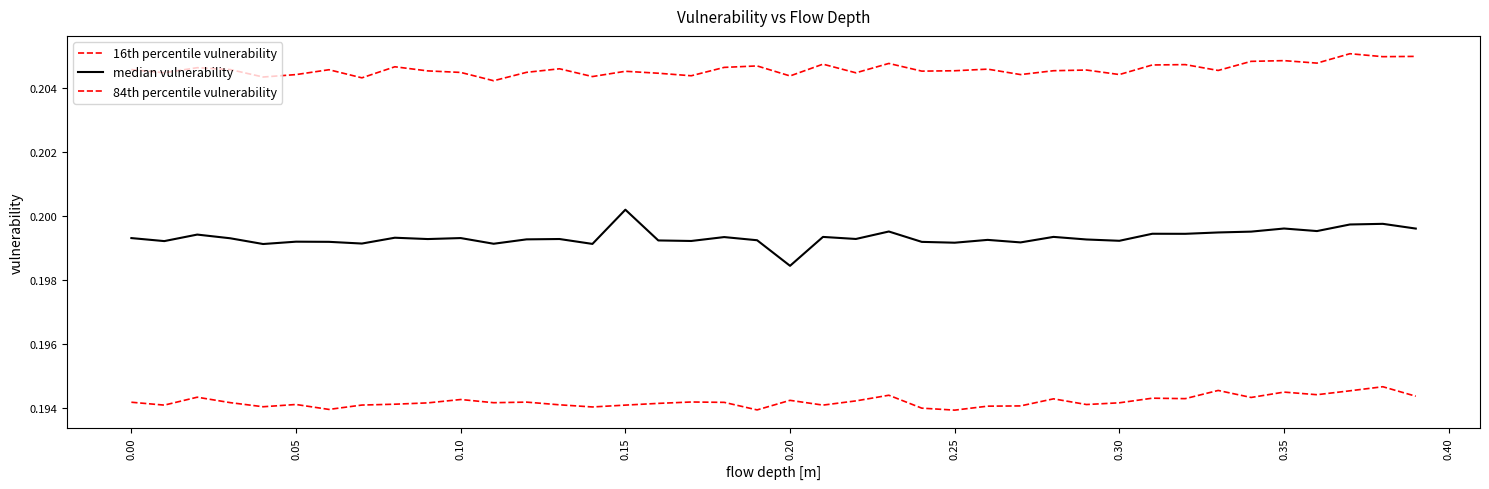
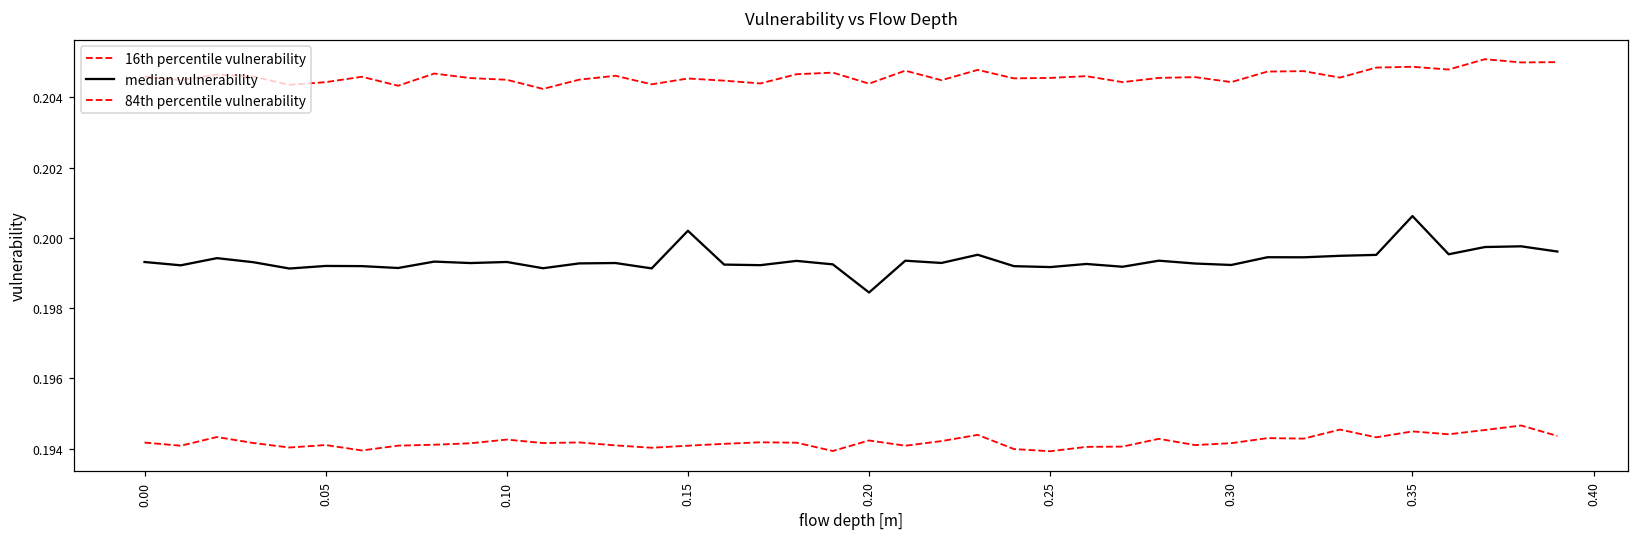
median vulnerability, 0.35: 0.1996 -> 0.2006
